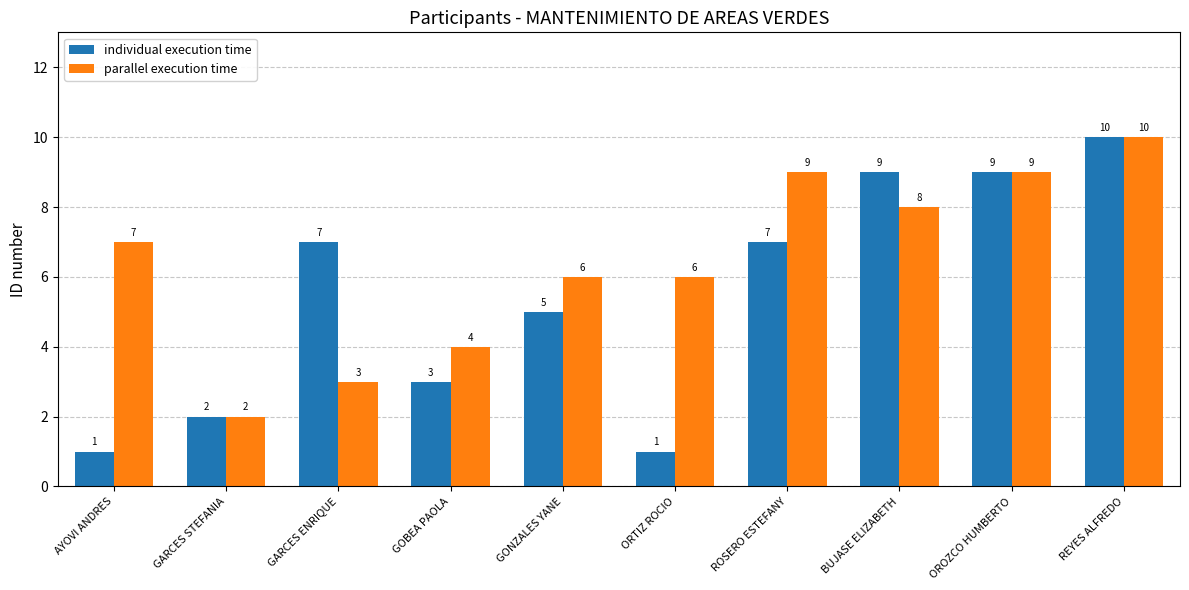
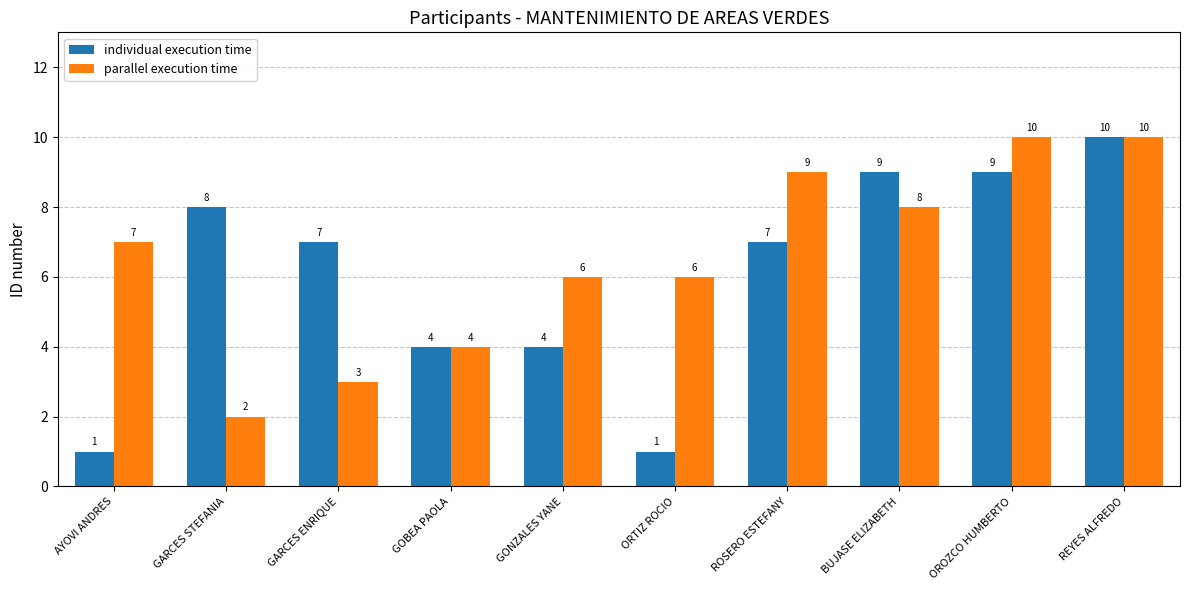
individual execution time, GARCES STEFANIA: 2 -> 8
individual execution time, GOBEA PAOLA: 3 -> 4
individual execution time, GONZALES YANE: 5 -> 4
parallel execution time, OROZCO HUMBERTO: 9 -> 10
